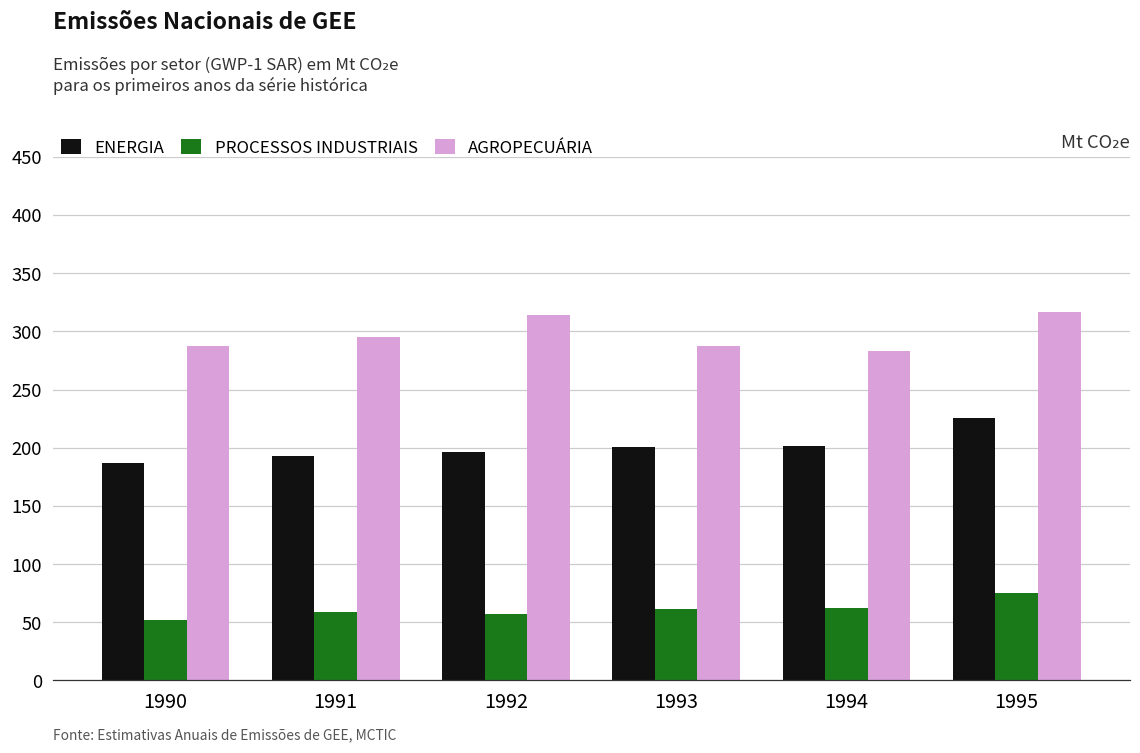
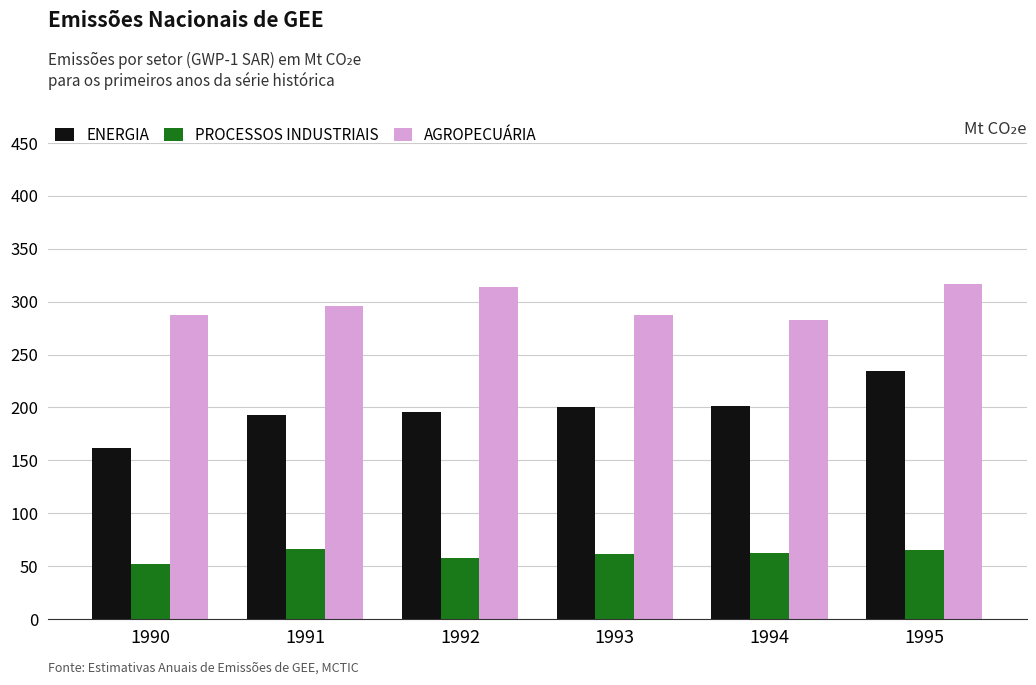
ENERGIA, 1990: 187 -> 162
PROCESSOS INDUSTRIAIS, 1991: 59 -> 67
ENERGIA, 1995: 225 -> 235
PROCESSOS INDUSTRIAIS, 1995: 75 -> 65
